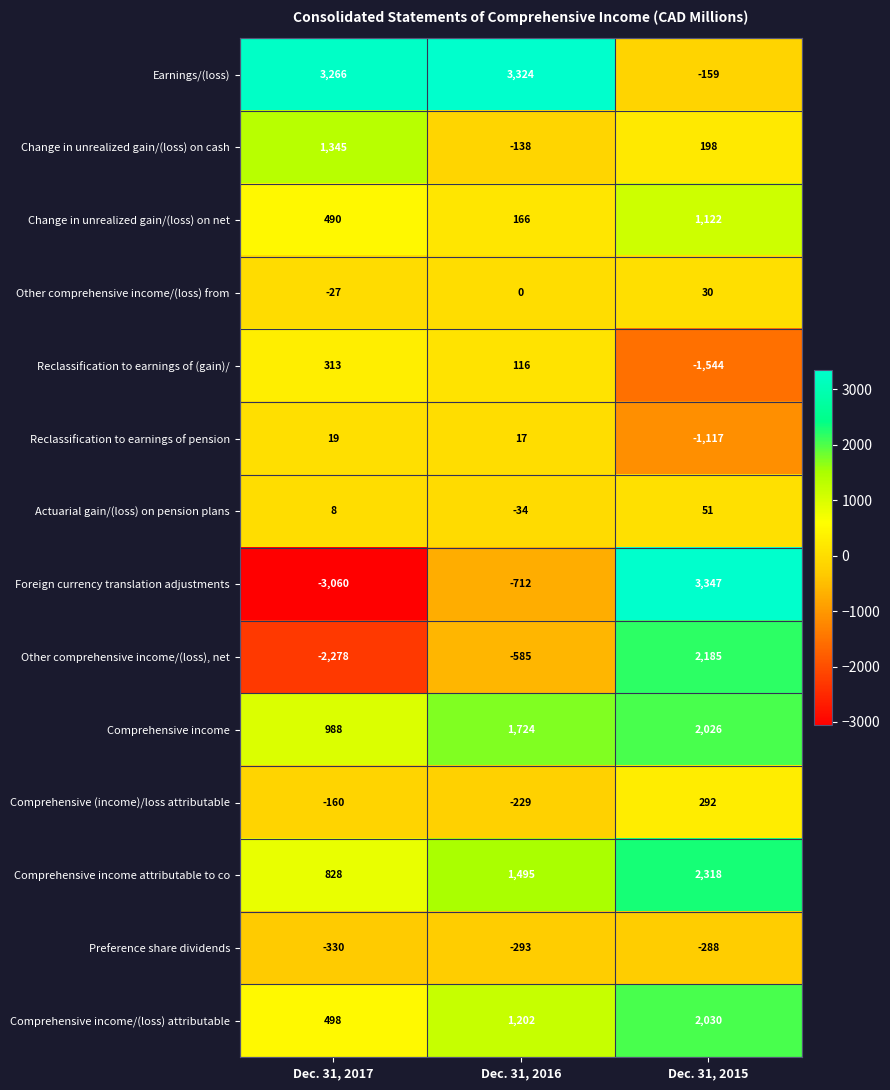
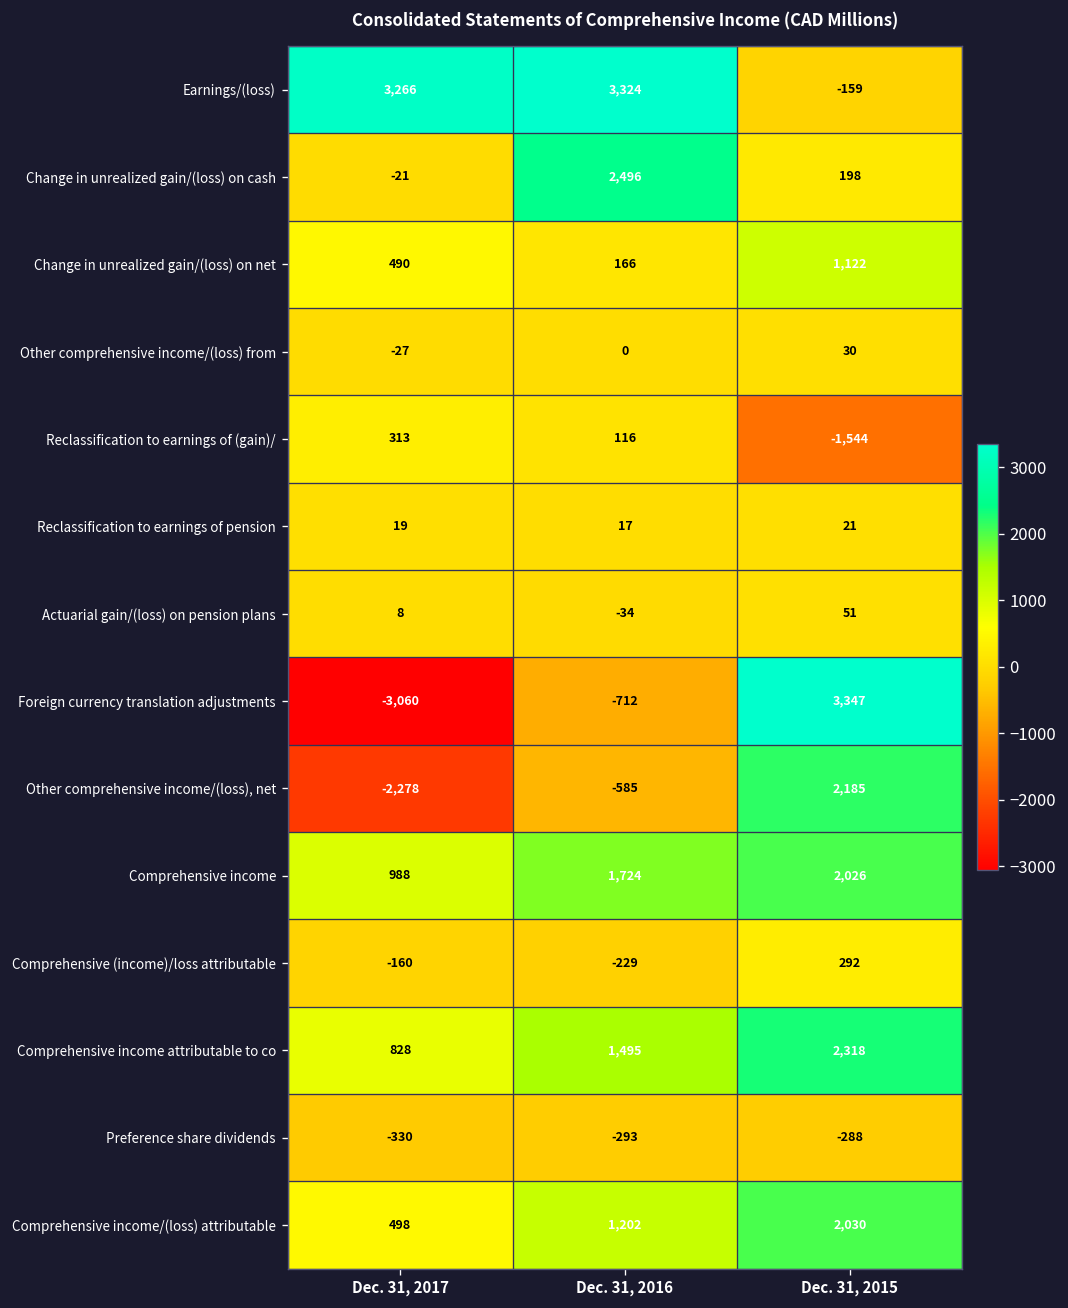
Change in unrealized gain/(loss) on cash, Dec. 31, 2017: 1,345 -> -21
Change in unrealized gain/(loss) on cash, Dec. 31, 2016: -138 -> 2,496
Reclassification to earnings of pension, Dec. 31, 2015: -1,117 -> 21
